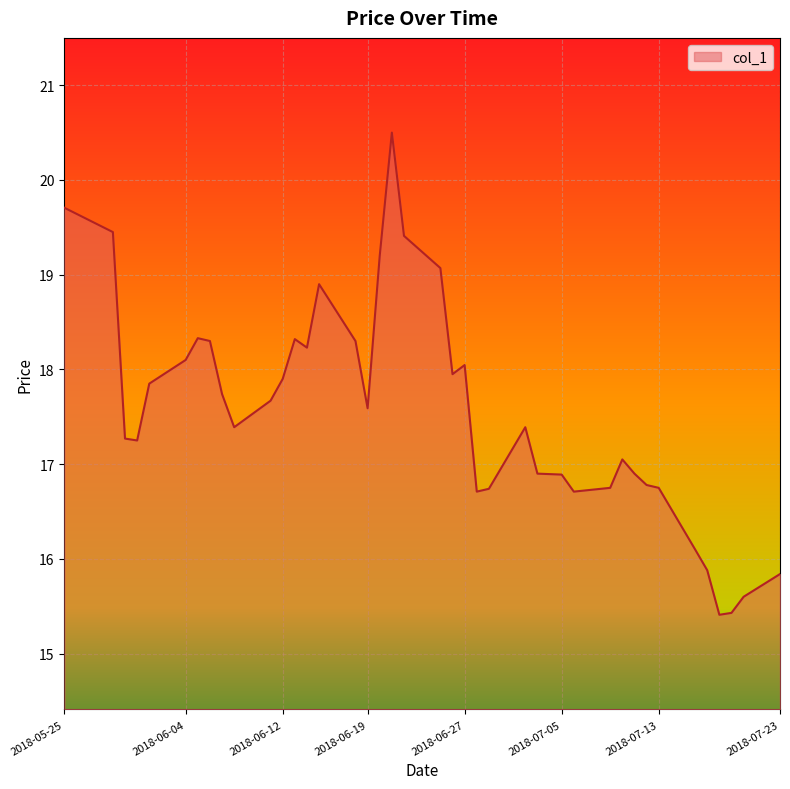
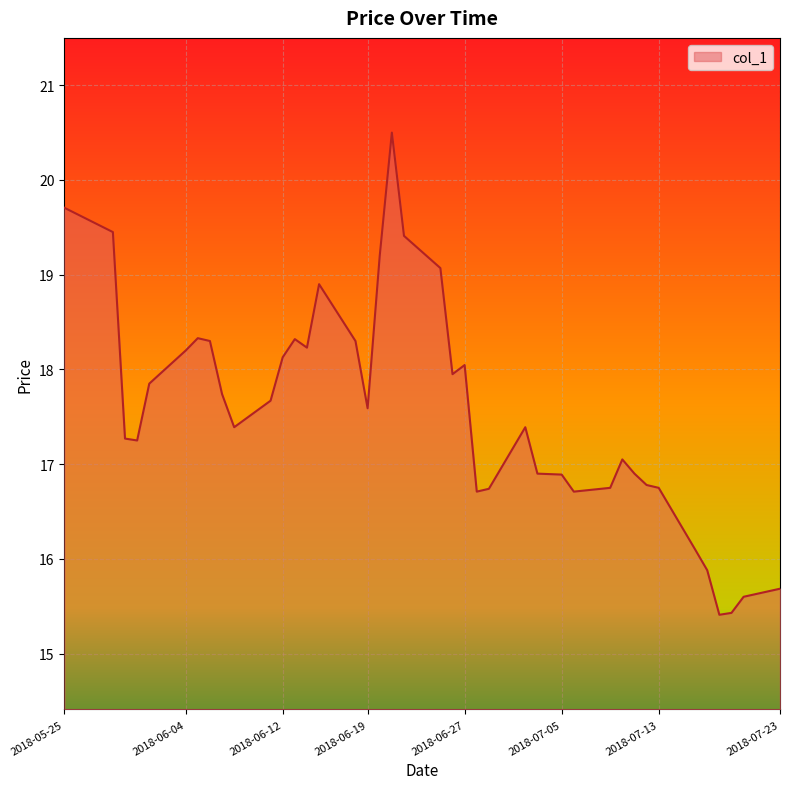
2018-06-04: 18.1 -> 18.2
2018-06-12: 17.9 -> 18.1
2018-07-23: 15.8 -> 15.7
